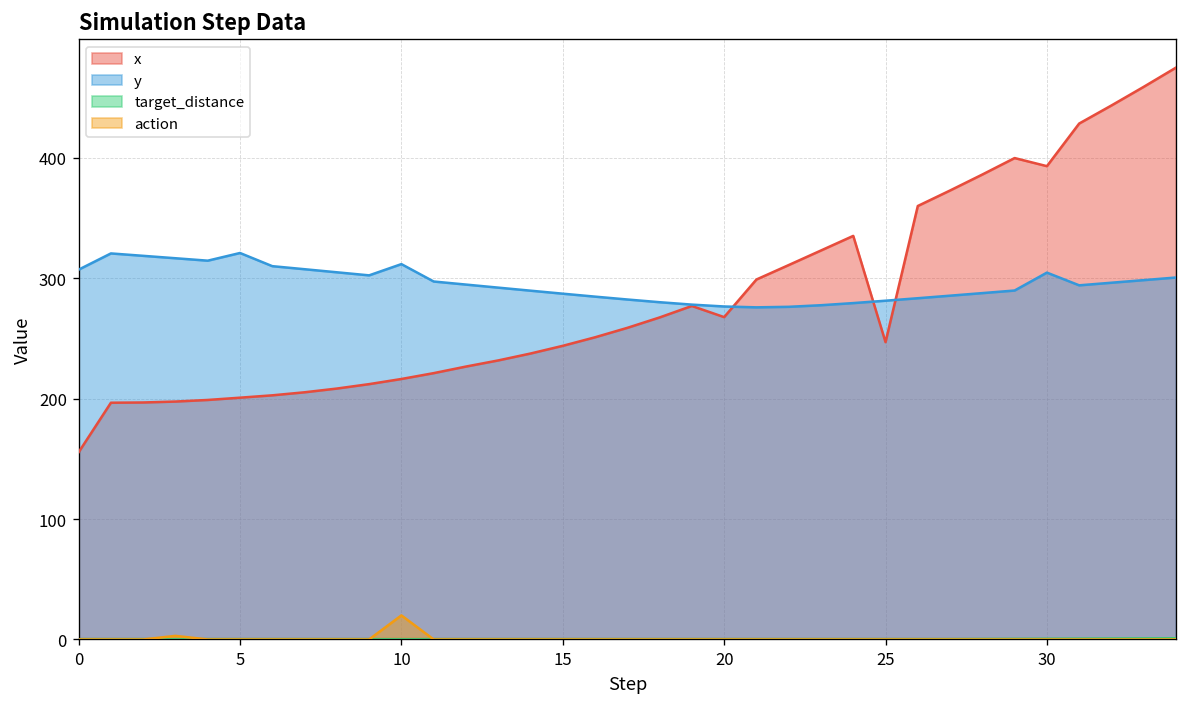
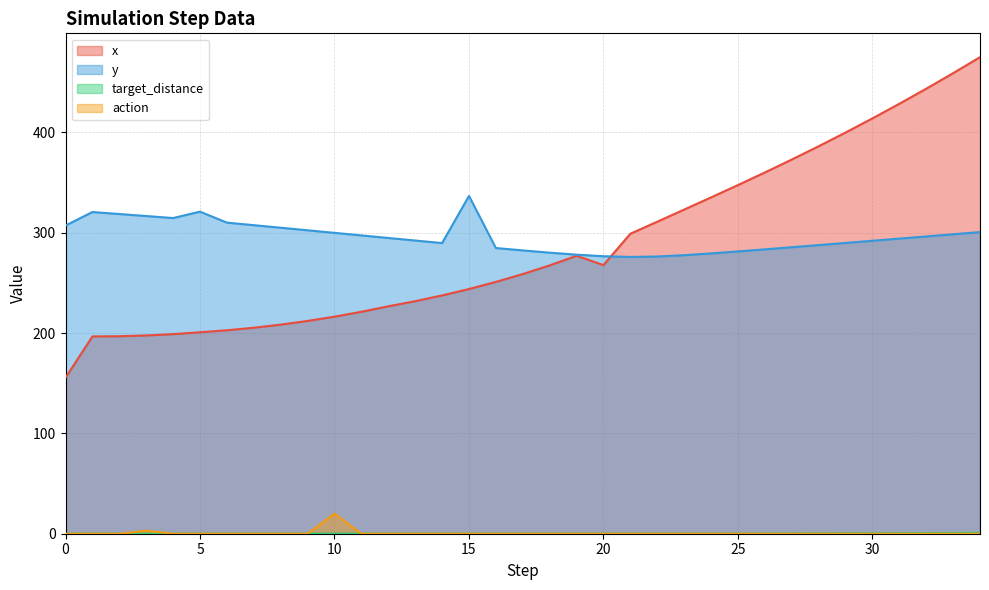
y, 10: 312 -> 300
y, 15: 287 -> 337
x, 25: 247 -> 348
x, 30: 393 -> 414
y, 30: 305 -> 292
